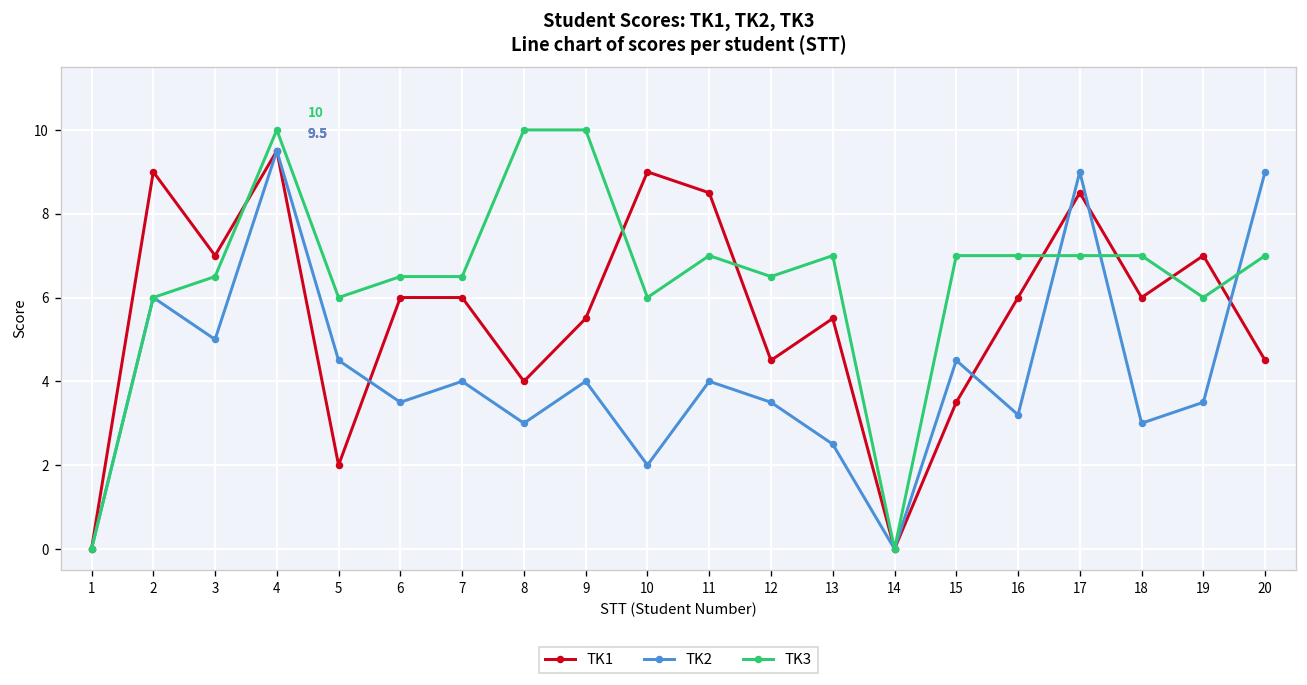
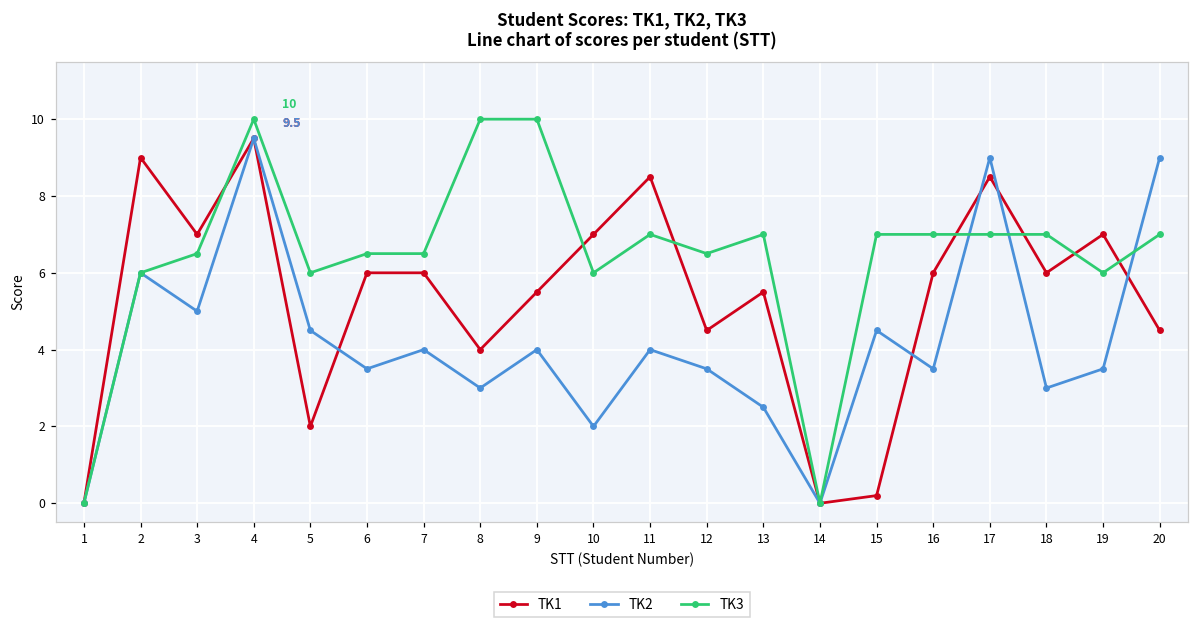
TK1, 10: 9 -> 7
TK1, 15: 3.5 -> 0.2
TK2, 16: 3.2 -> 3.5
